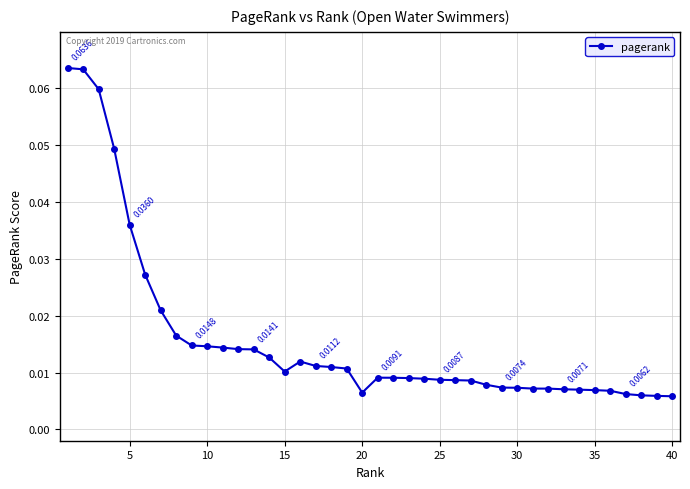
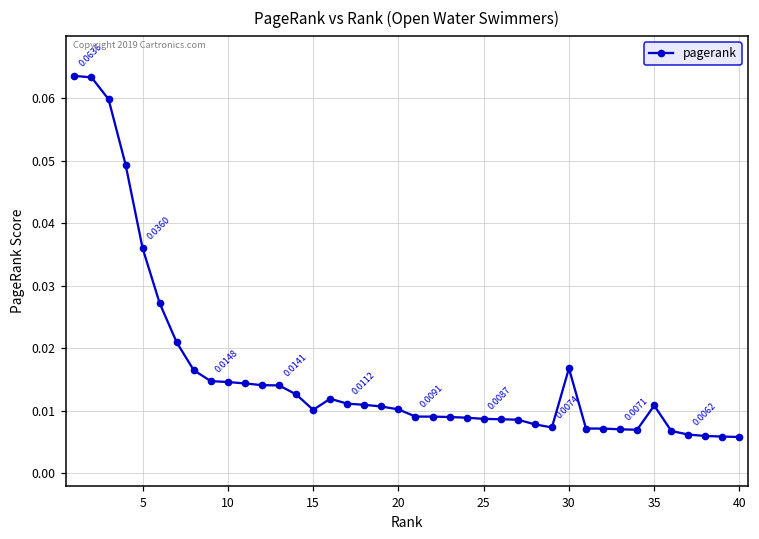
20: 0.006 -> 0.010
30: 0.007 -> 0.017
35: 0.007 -> 0.011
